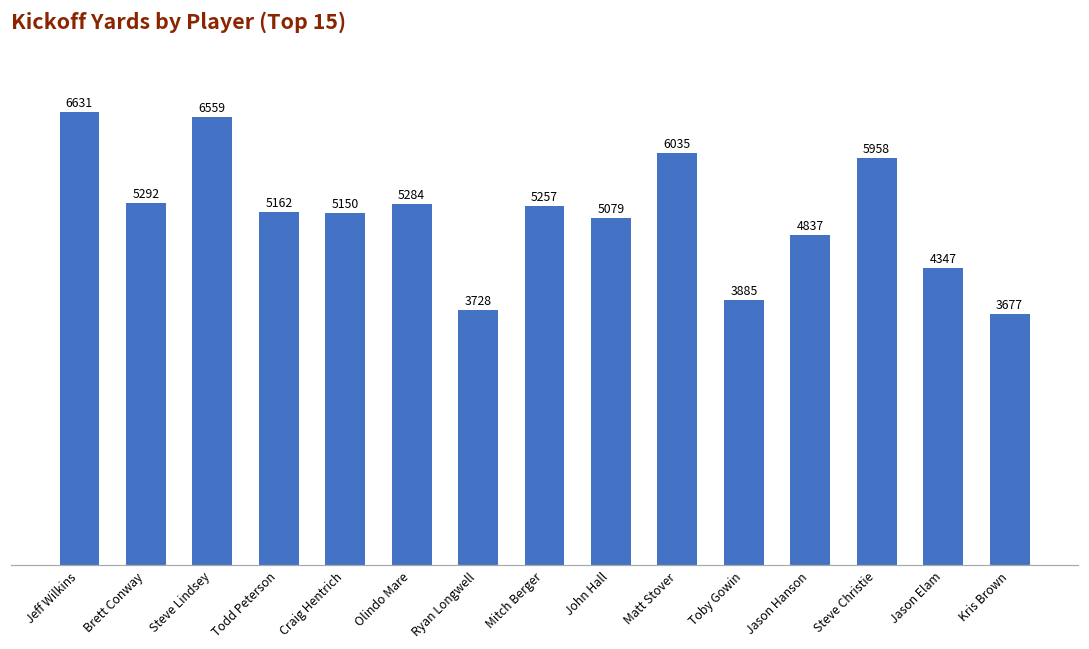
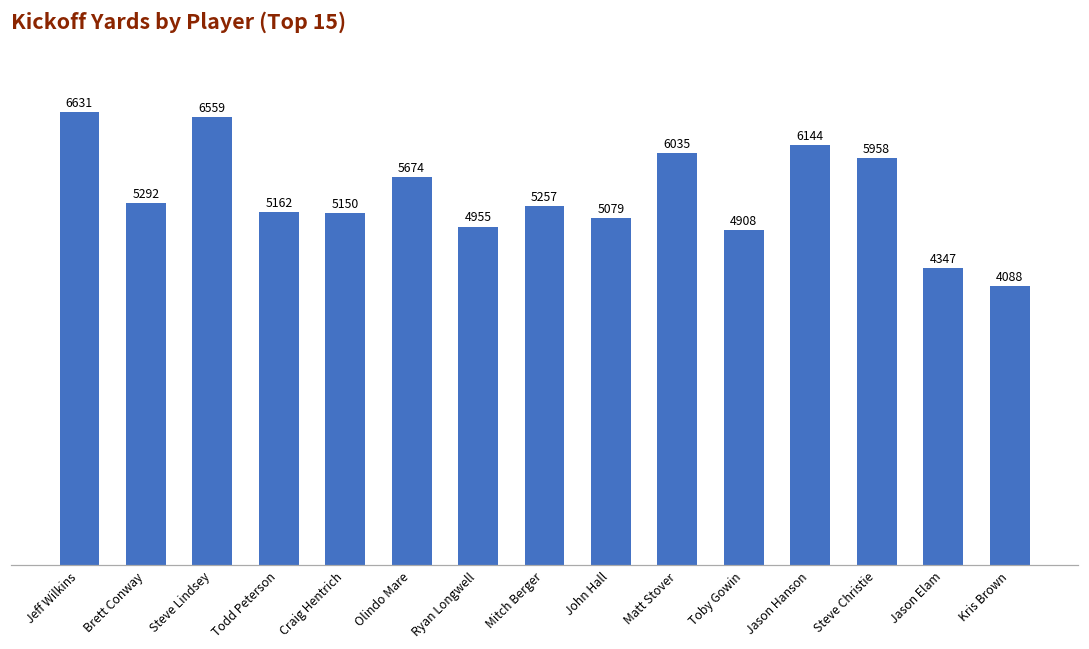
Olindo Mare: 5284 -> 5674
Ryan Longwell: 3728 -> 4955
Toby Gowin: 3885 -> 4908
Jason Hanson: 4837 -> 6144
Kris Brown: 3677 -> 4088
